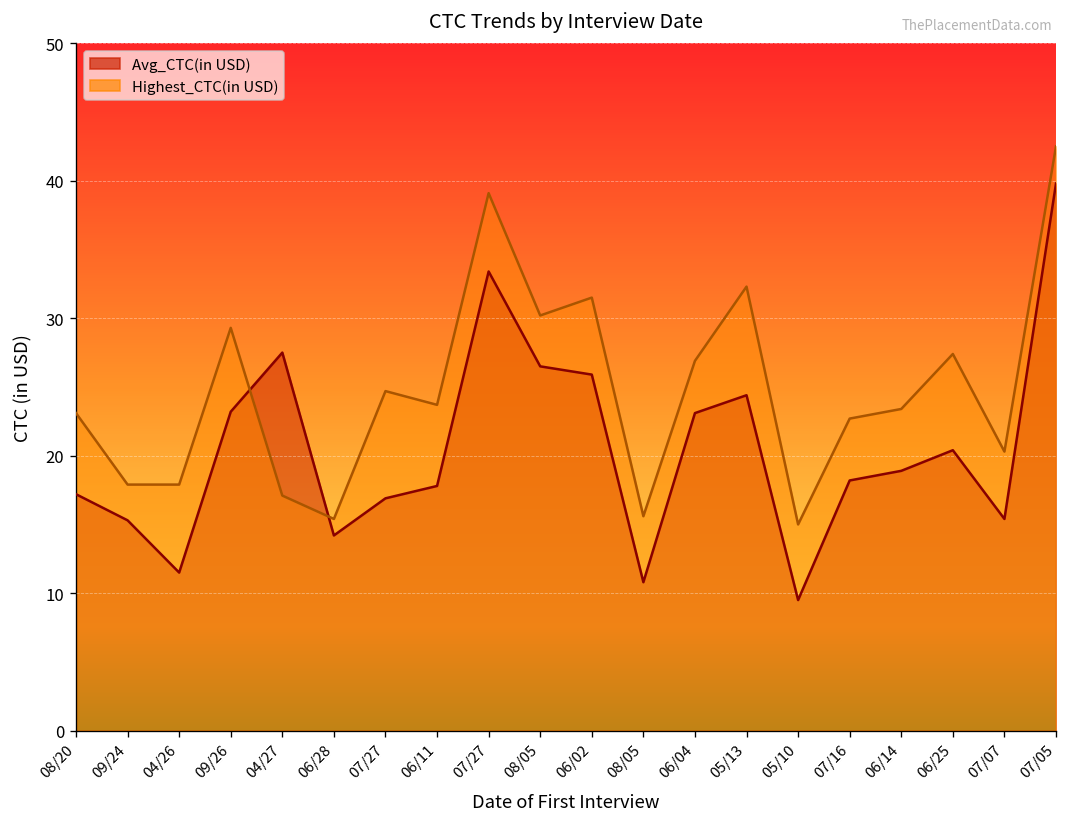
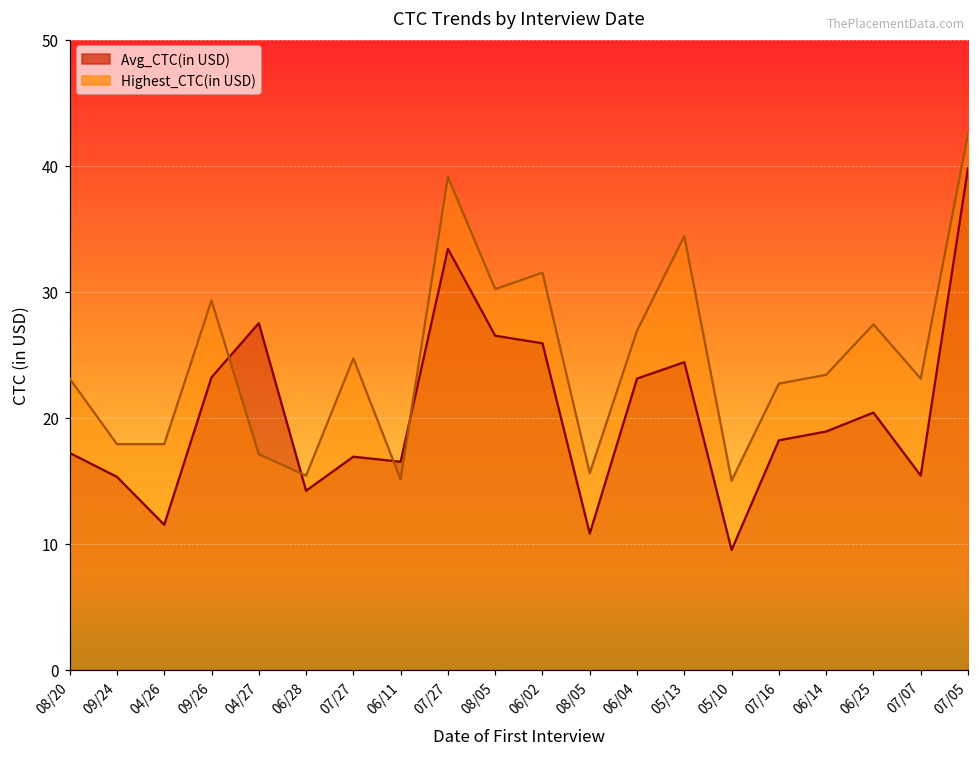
Avg_CTC(in USD), 06/11: 17.8 -> 16.5
Highest_CTC(in USD), 06/11: 23.7 -> 15.1
Highest_CTC(in USD), 05/13: 32.3 -> 34.4
Highest_CTC(in USD), 07/07: 20.3 -> 23.1
